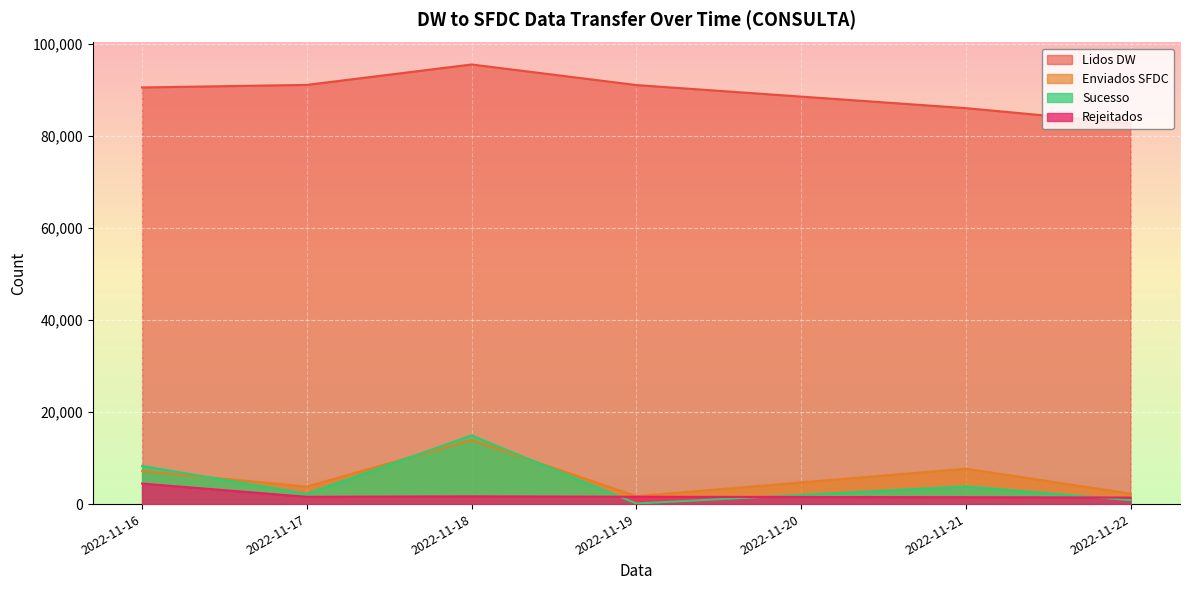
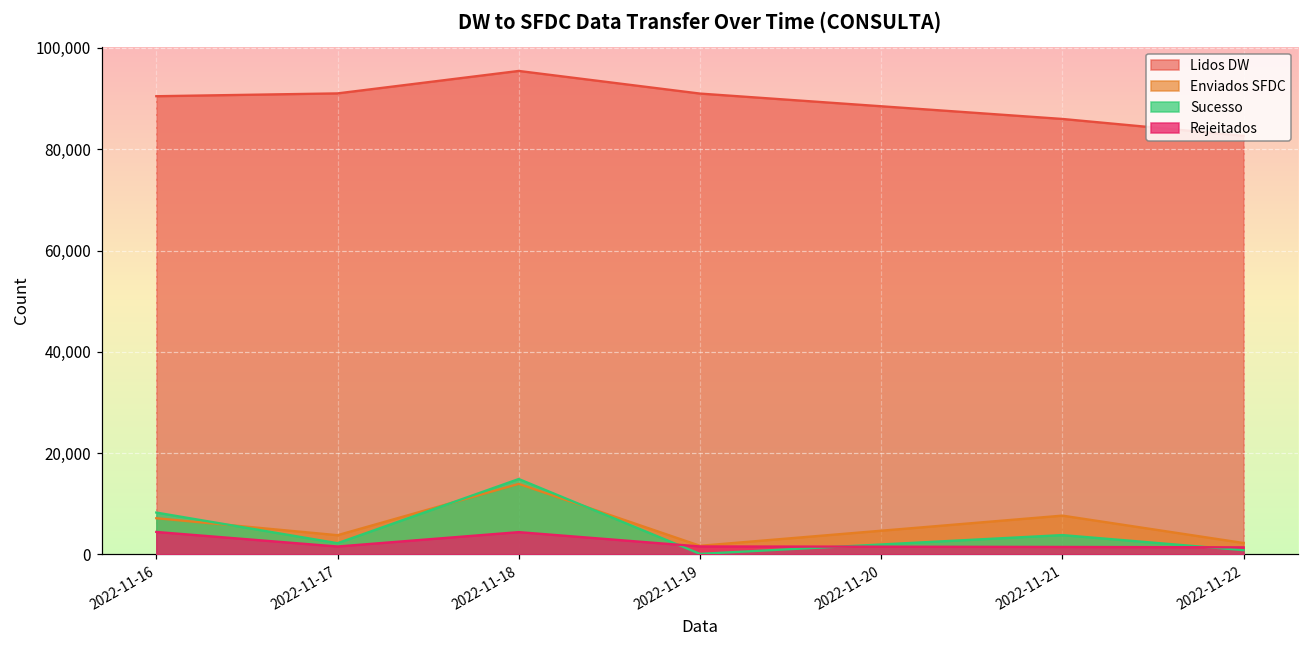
Rejeitados, 2022-11-18: 2,000 -> 4,000
